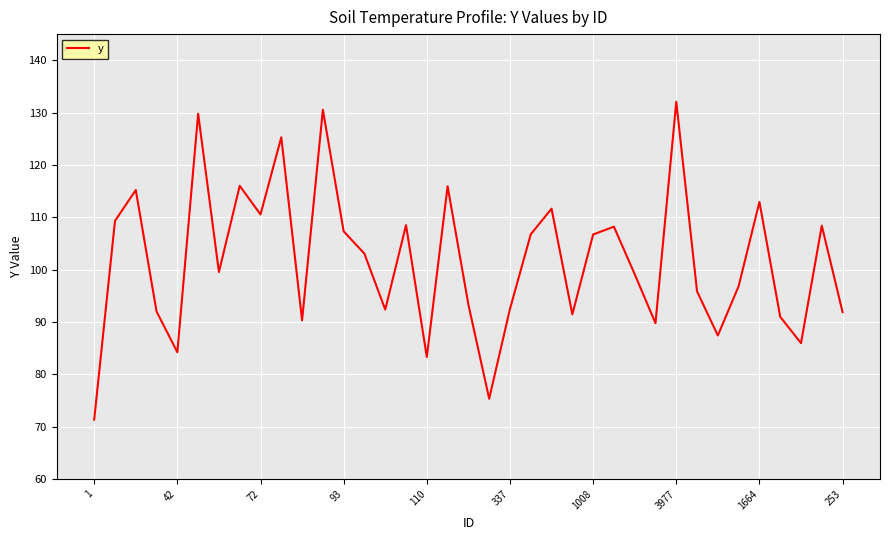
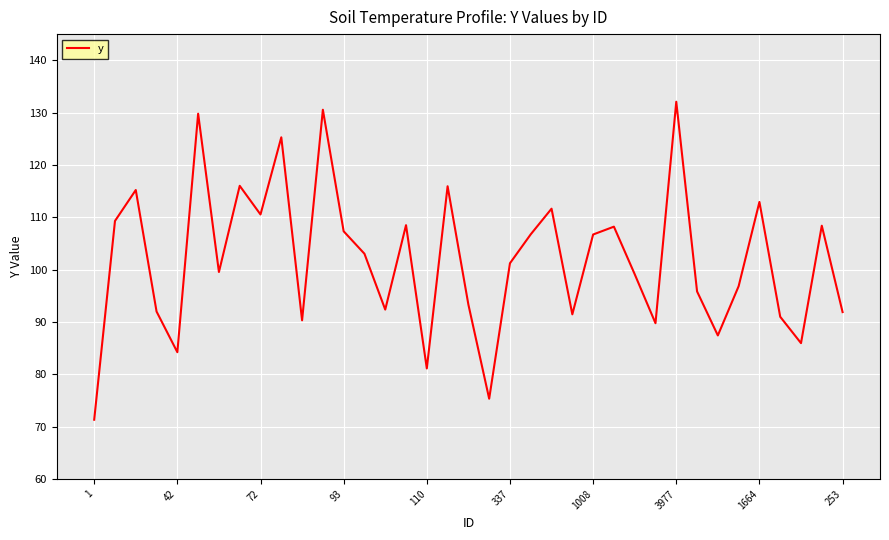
110: 83 -> 81
337: 93 -> 101
